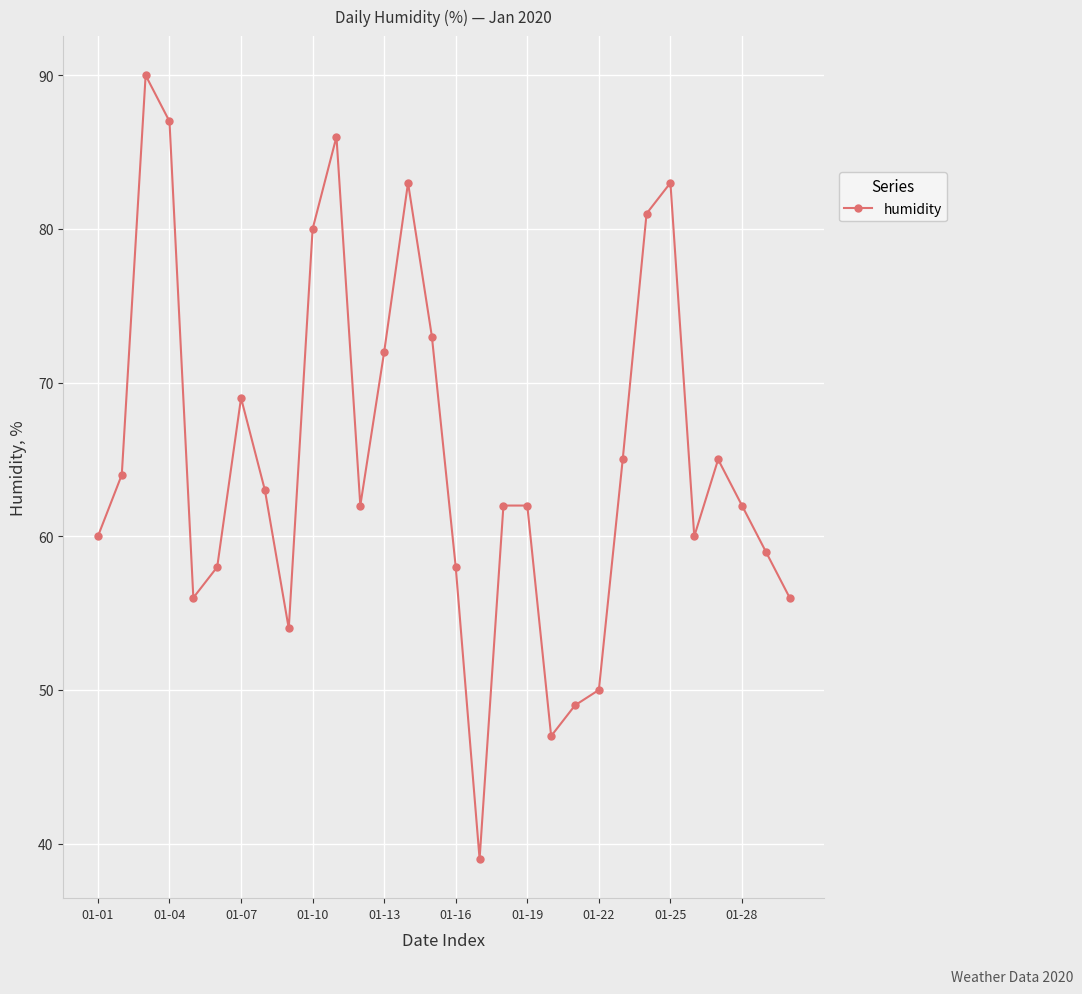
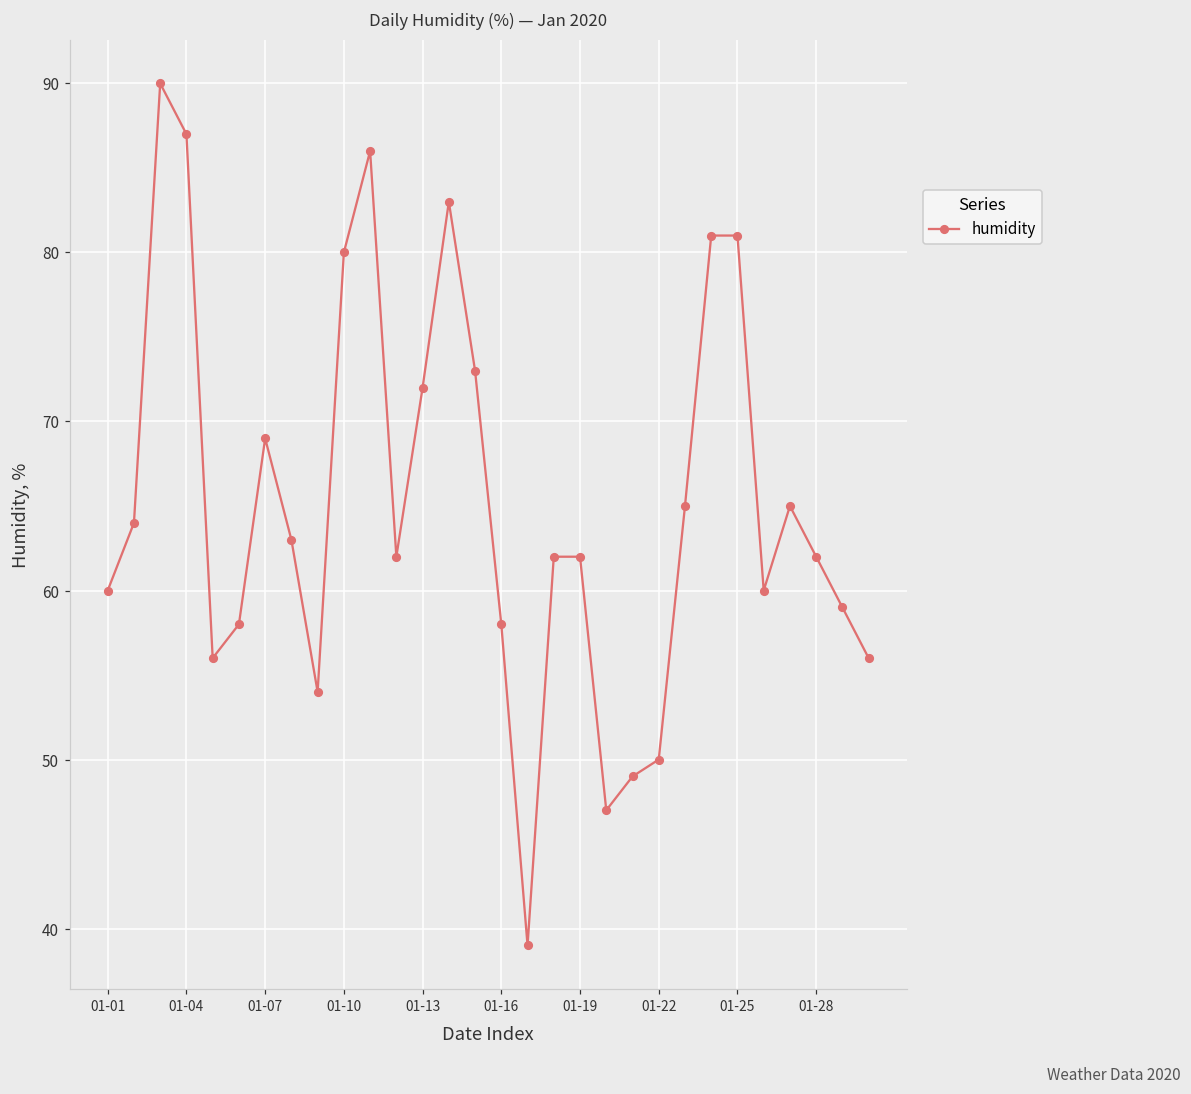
01-25: 83 -> 81
